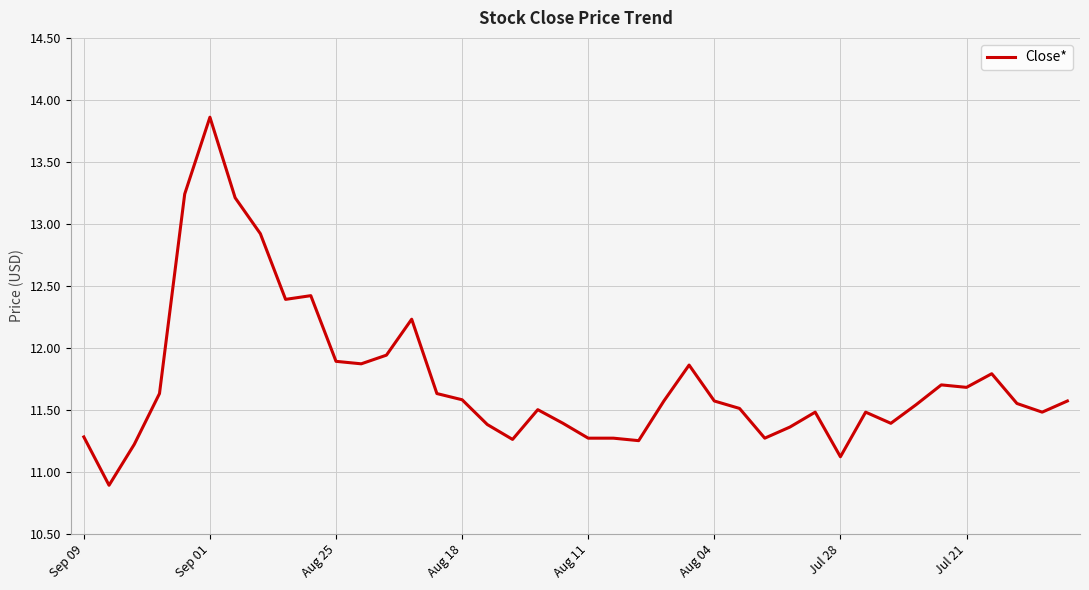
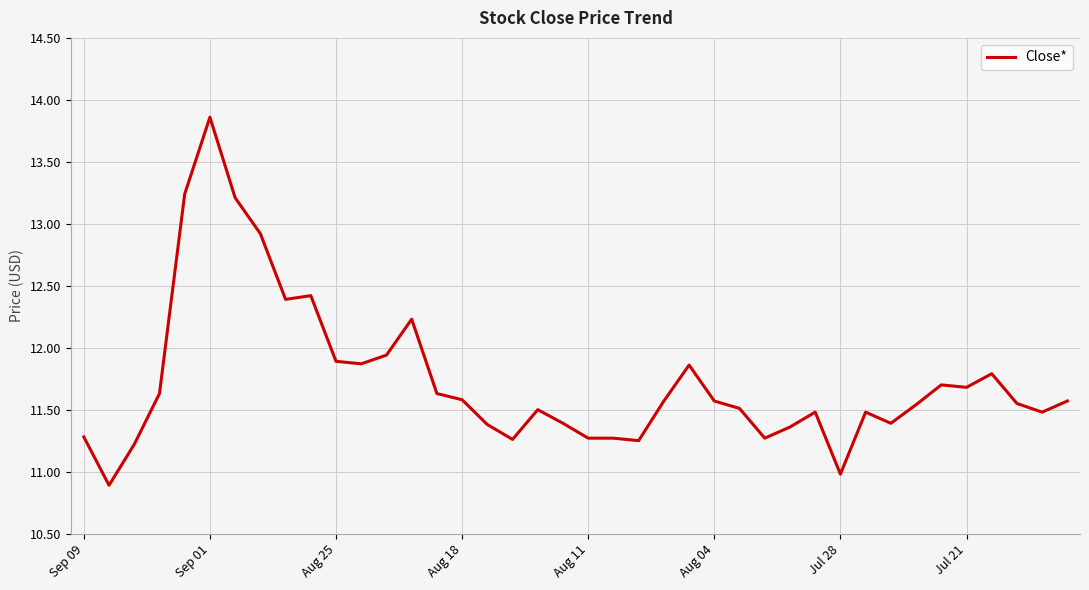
Jul 28: 11.12 -> 10.98
